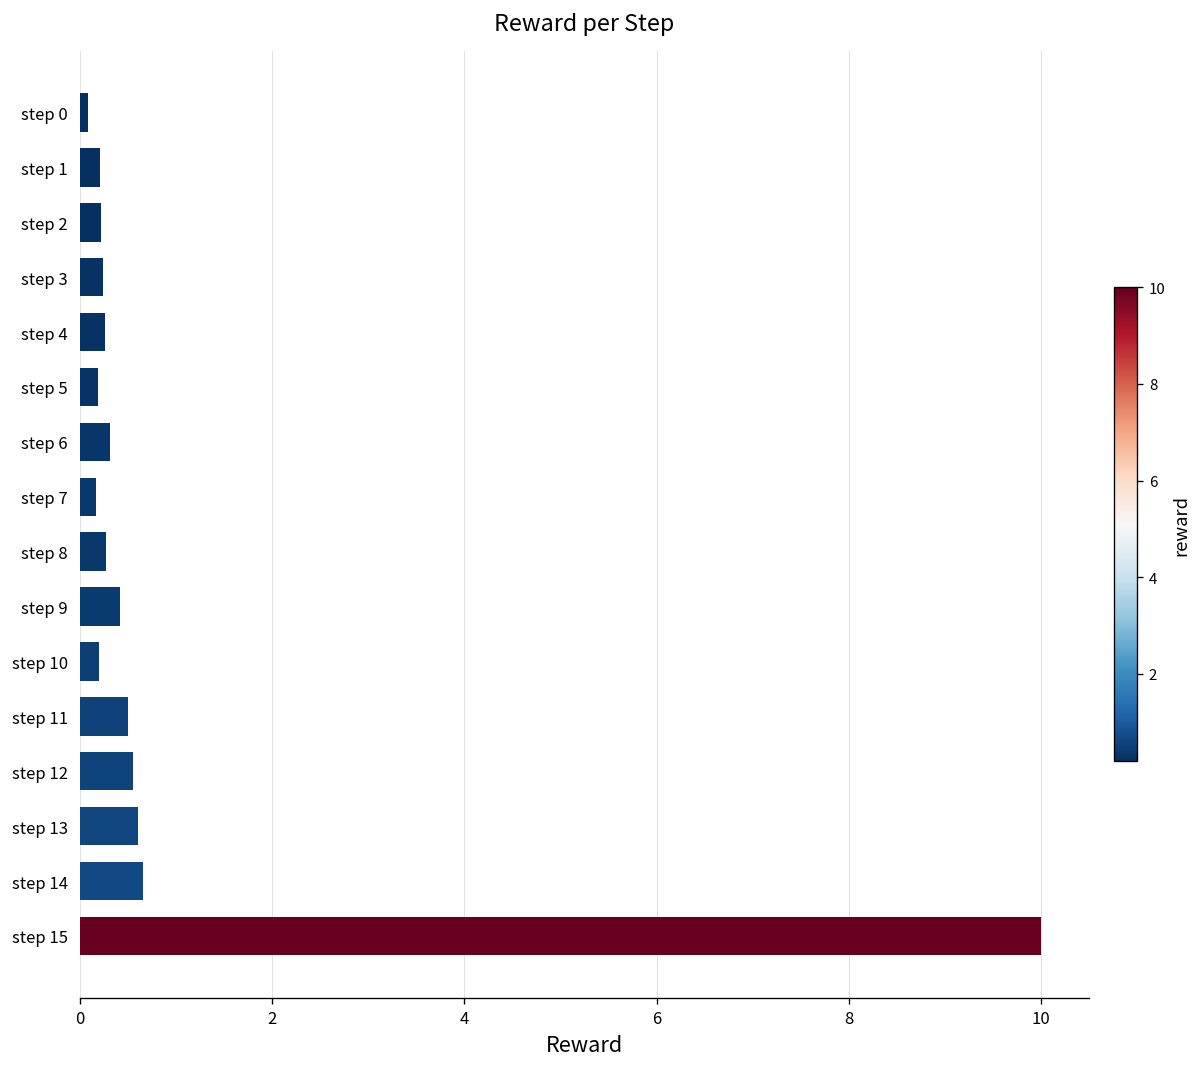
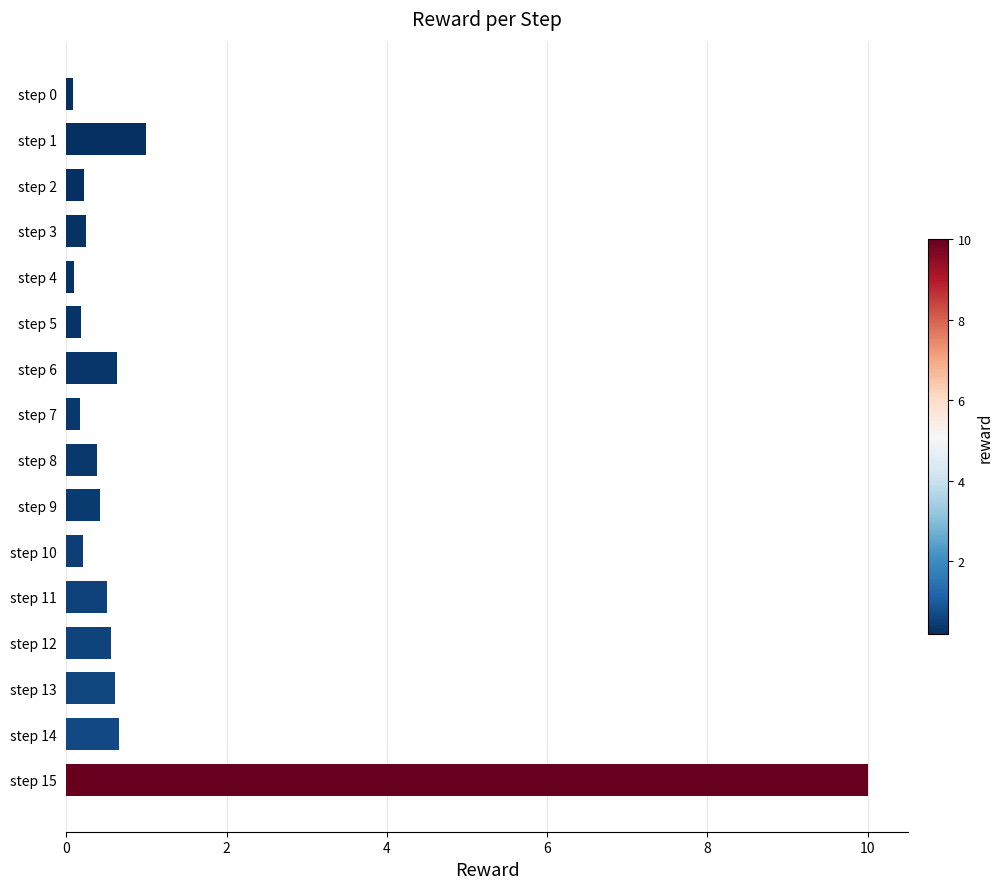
step 1: 0.2 -> 1.0
step 4: 0.3 -> 0.1
step 6: 0.3 -> 0.6
step 8: 0.3 -> 0.4
